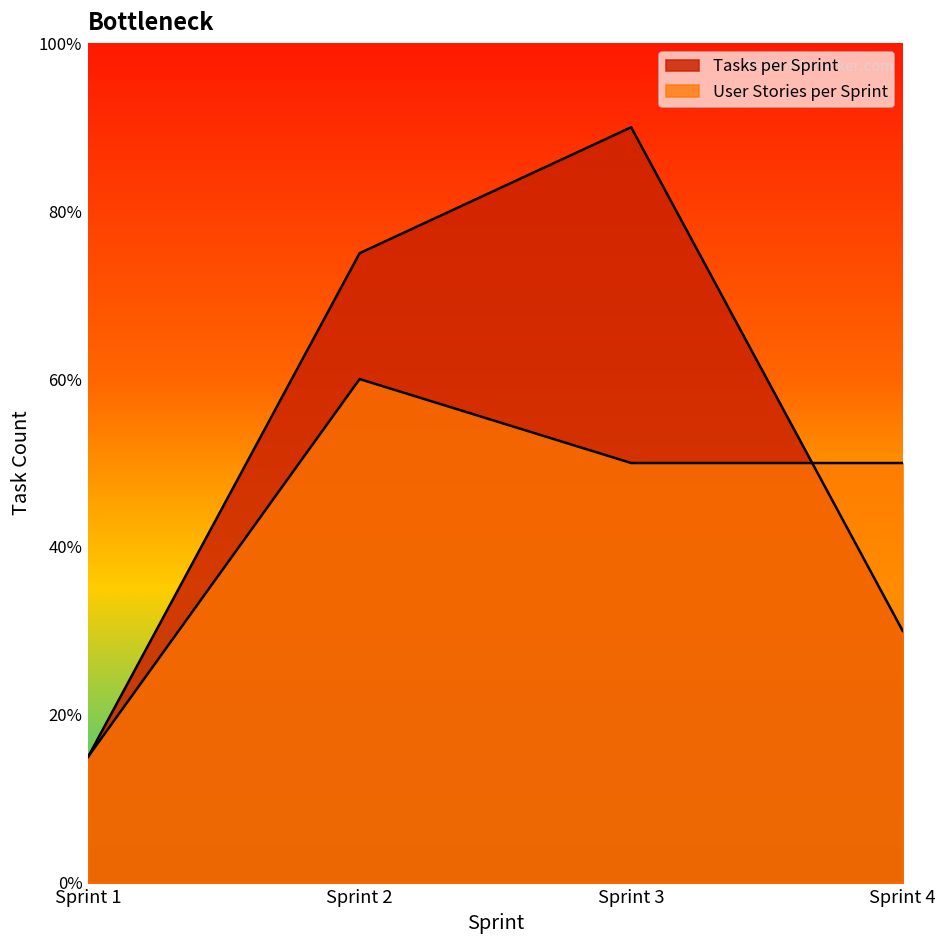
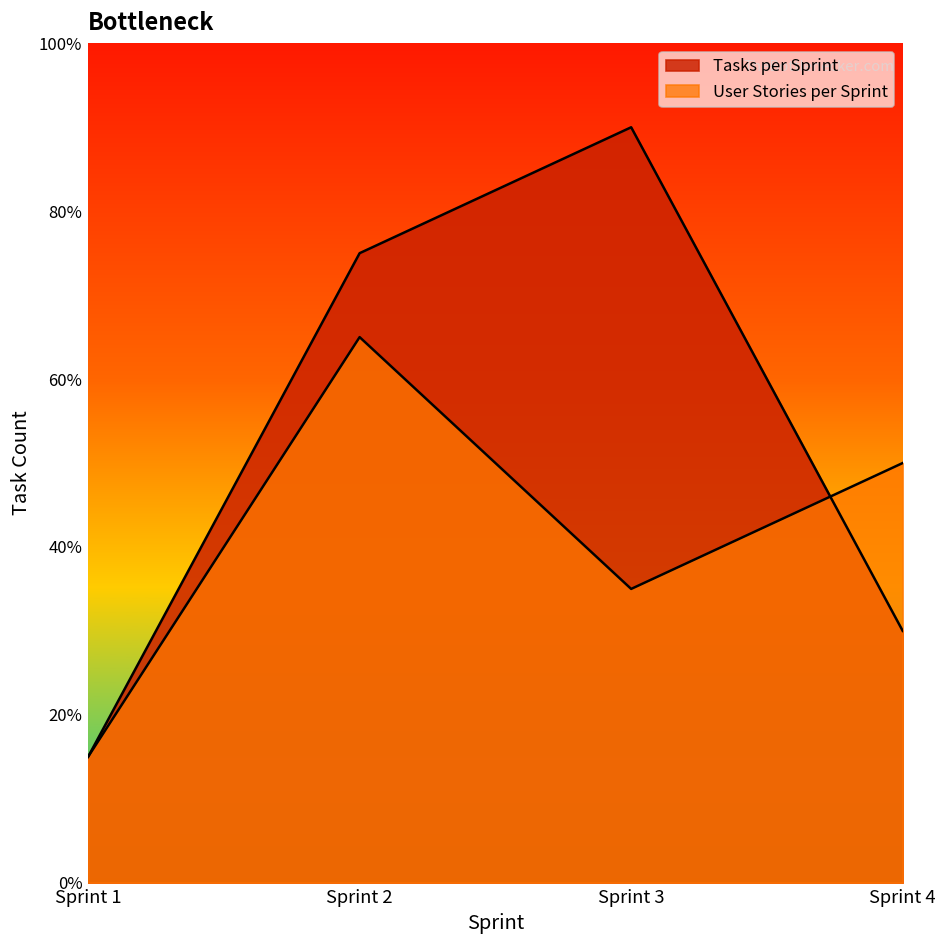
User Stories per Sprint, Sprint 2: 60% -> 65%
User Stories per Sprint, Sprint 3: 50% -> 35%
